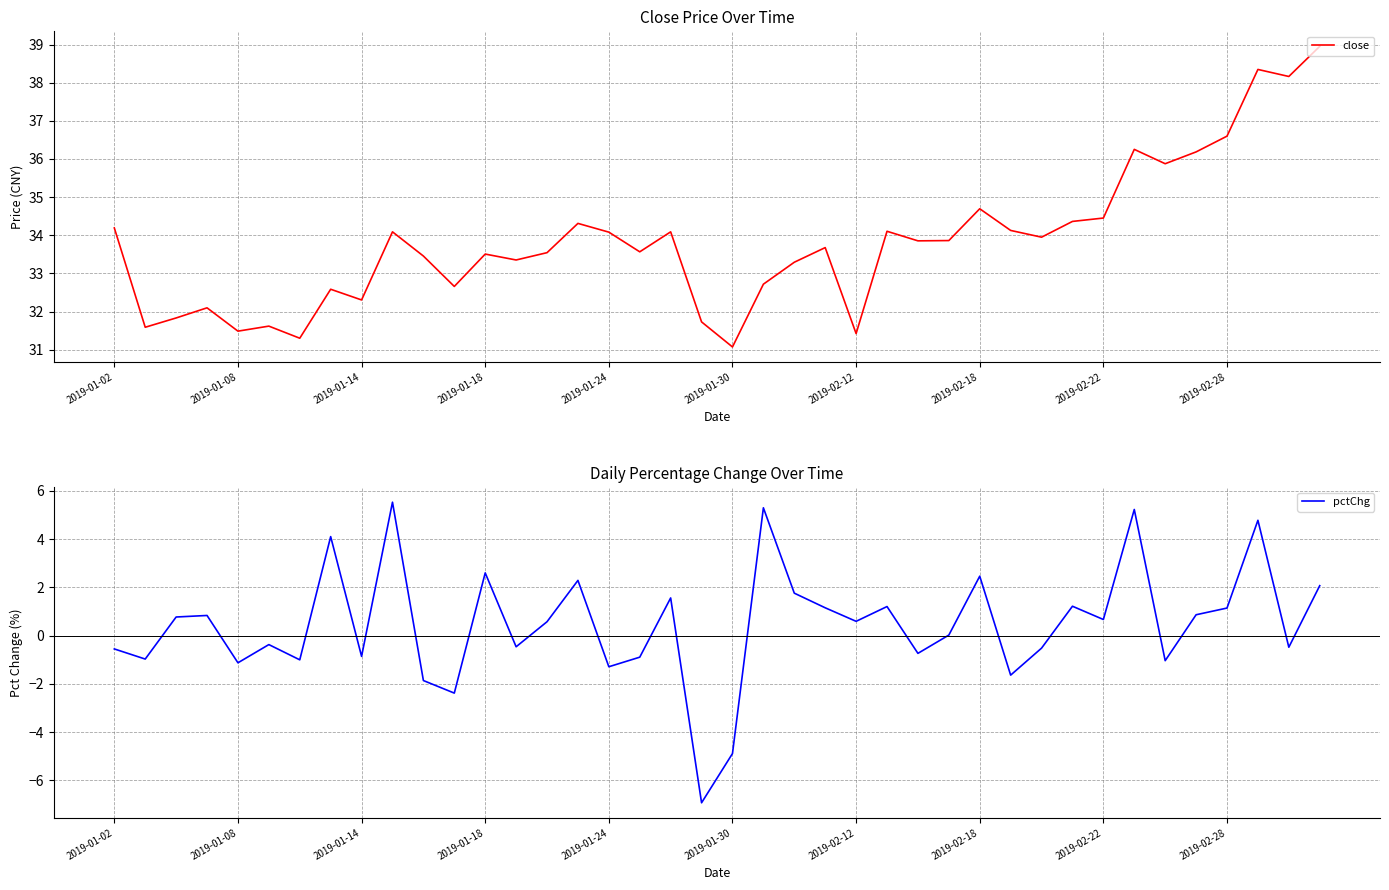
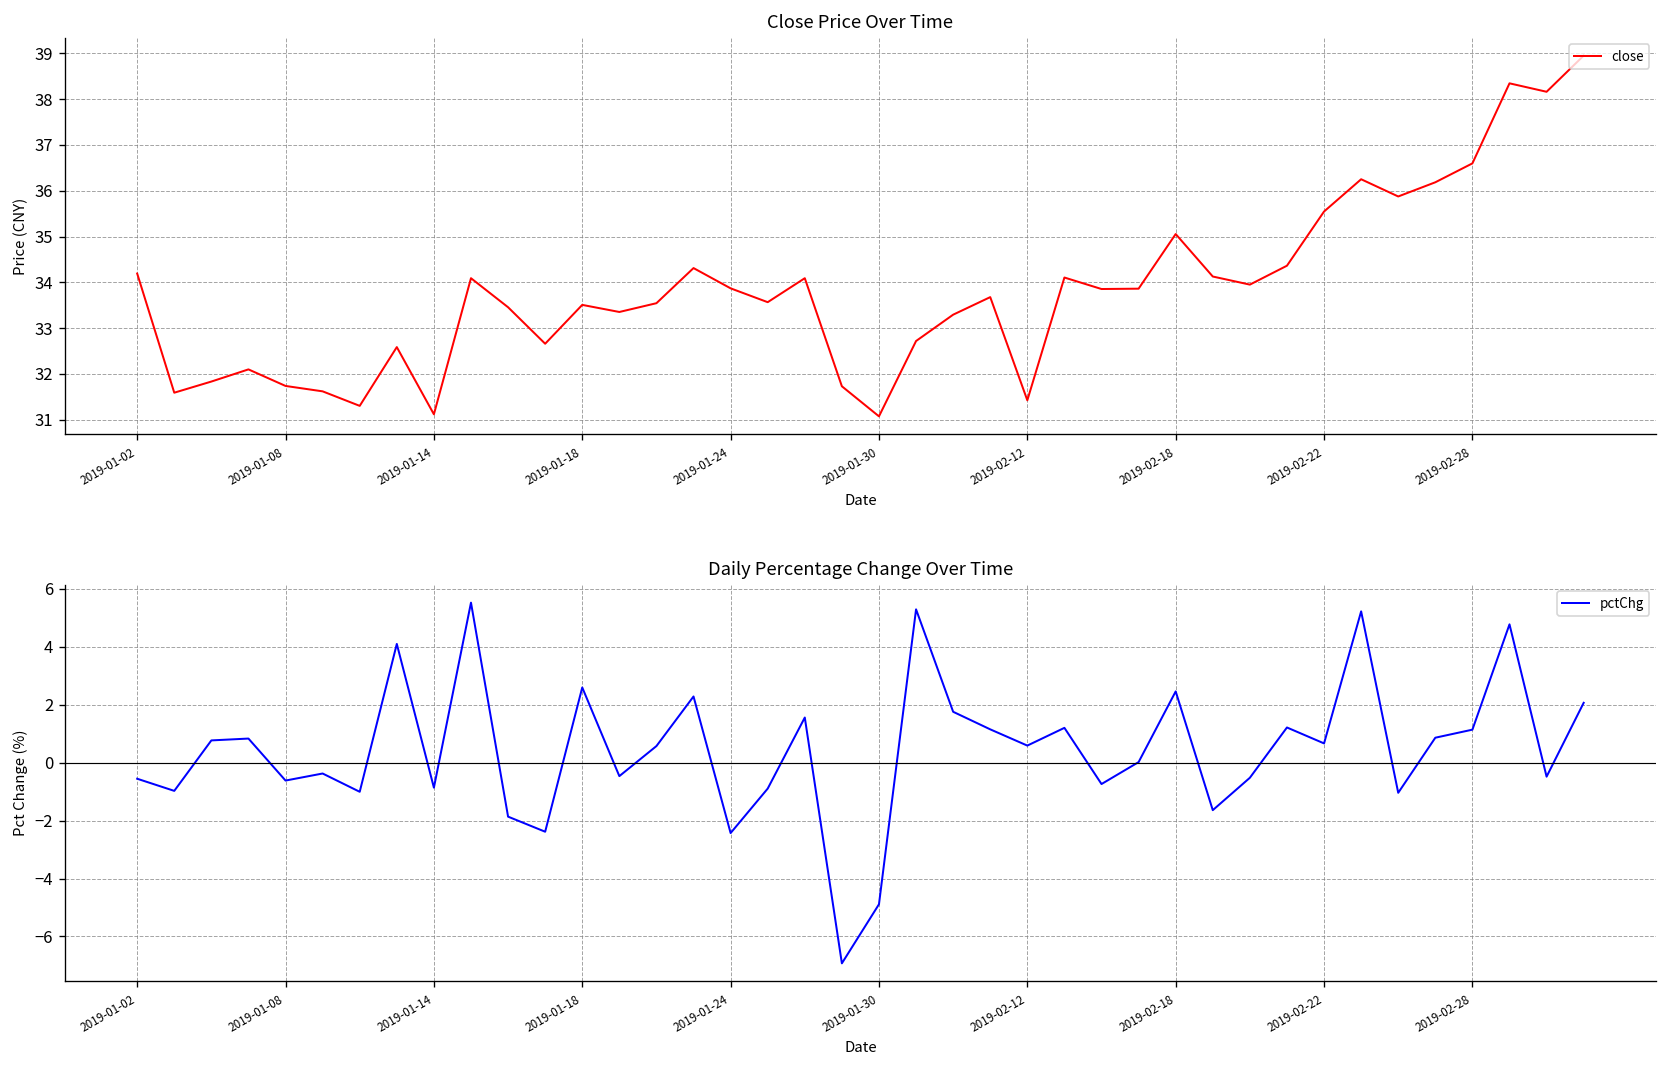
Close Price Over Time, 2019-01-08: 31.5 -> 31.7
Close Price Over Time, 2019-01-14: 32.3 -> 31.1
Close Price Over Time, 2019-01-24: 34.1 -> 33.9
Close Price Over Time, 2019-02-18: 34.7 -> 35.1
Close Price Over Time, 2019-02-22: 34.5 -> 35.5
Daily Percentage Change Over Time, 2019-01-08: -1.1 -> -0.6
Daily Percentage Change Over Time, 2019-01-24: -1.3 -> -2.4
